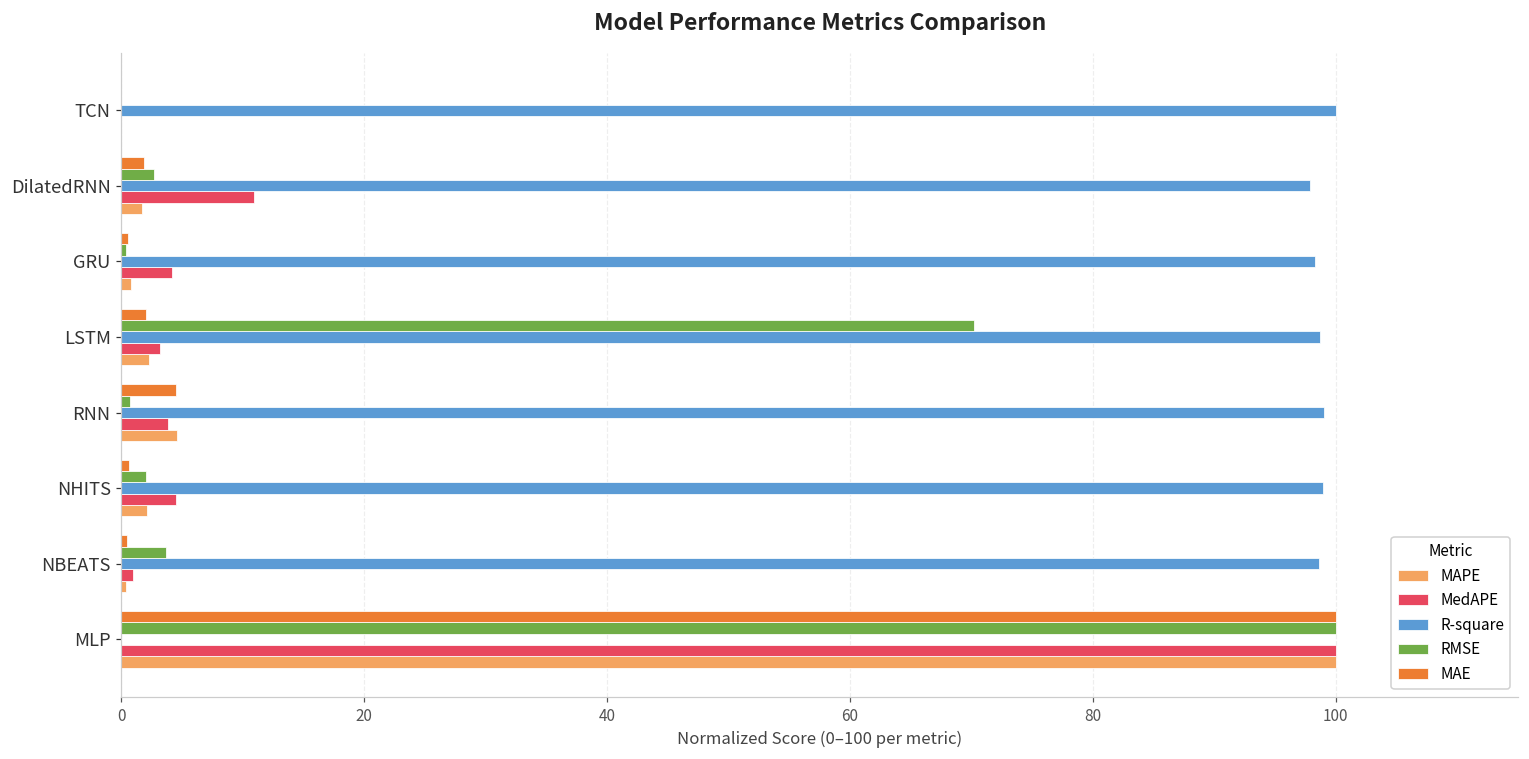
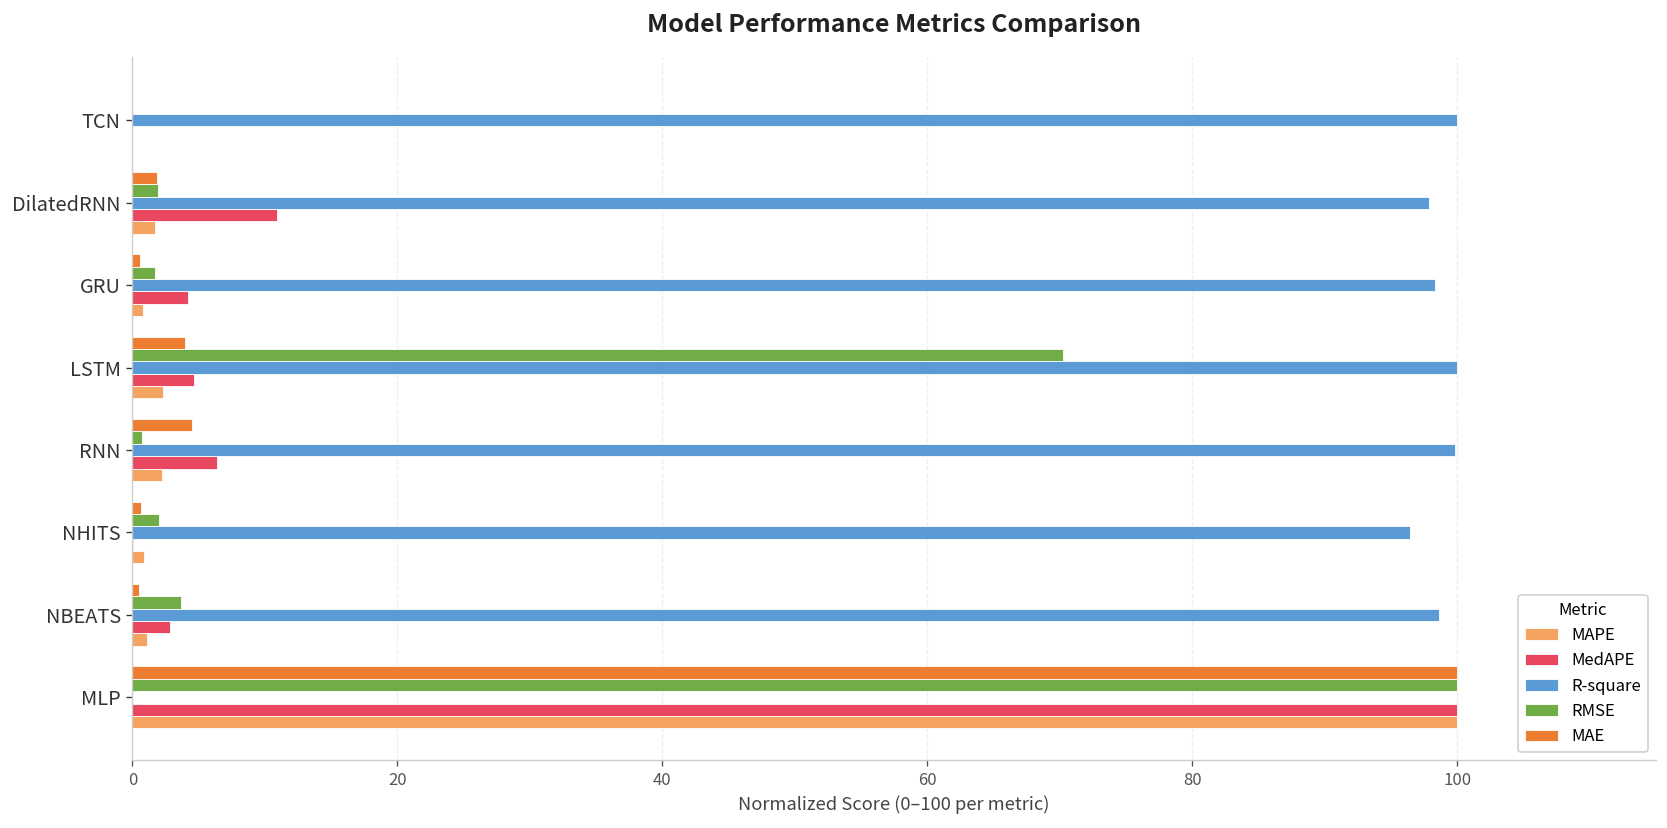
RMSE, DilatedRNN: 2.7 -> 1.9
RMSE, GRU: 0.4 -> 1.7
MAE, LSTM: 2.0 -> 3.9
R-square, LSTM: 98.7 -> 99.9
MedAPE, LSTM: 3.2 -> 4.6
R-square, RNN: 99.0 -> 99.8
MedAPE, RNN: 3.9 -> 6.4
MAPE, RNN: 4.6 -> 2.2
R-square, NHITS: 98.9 -> 96.4
MedAPE, NHITS: 4.5 -> 0.1
MAPE, NHITS: 2.2 -> 0.9
MedAPE, NBEATS: 0.9 -> 2.8
MAPE, NBEATS: 0.4 -> 1.1
